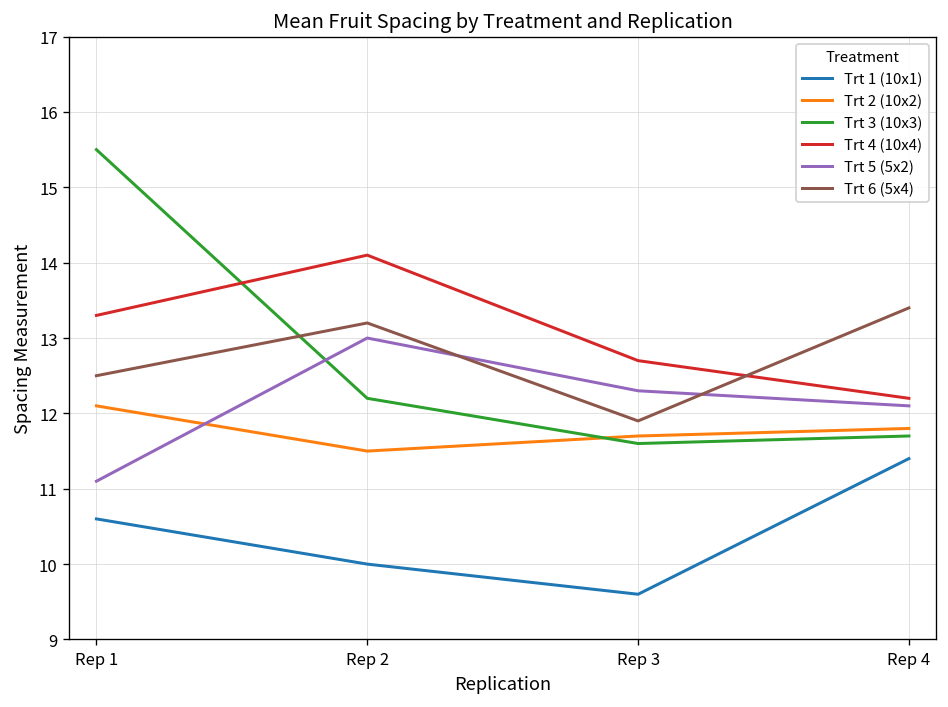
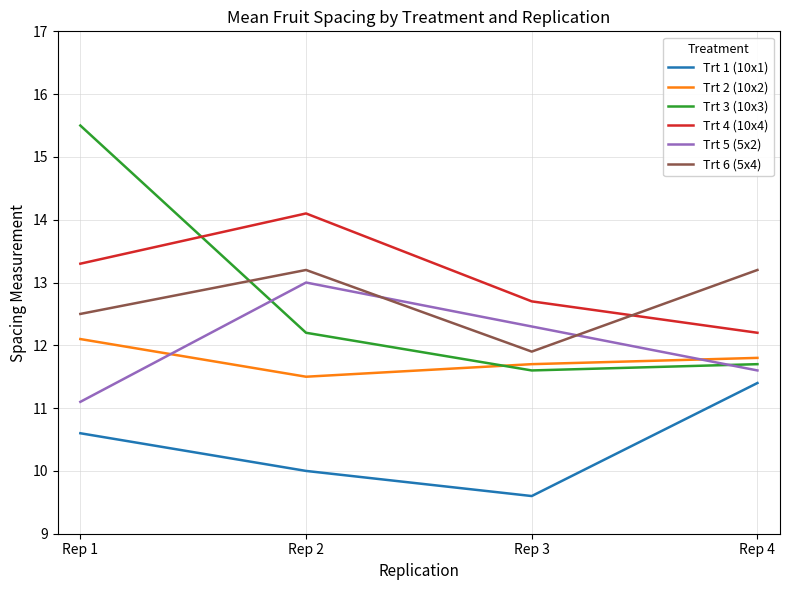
Trt 5 (5x2), Rep 4: 12.1 -> 11.6
Trt 6 (5x4), Rep 4: 13.4 -> 13.2
